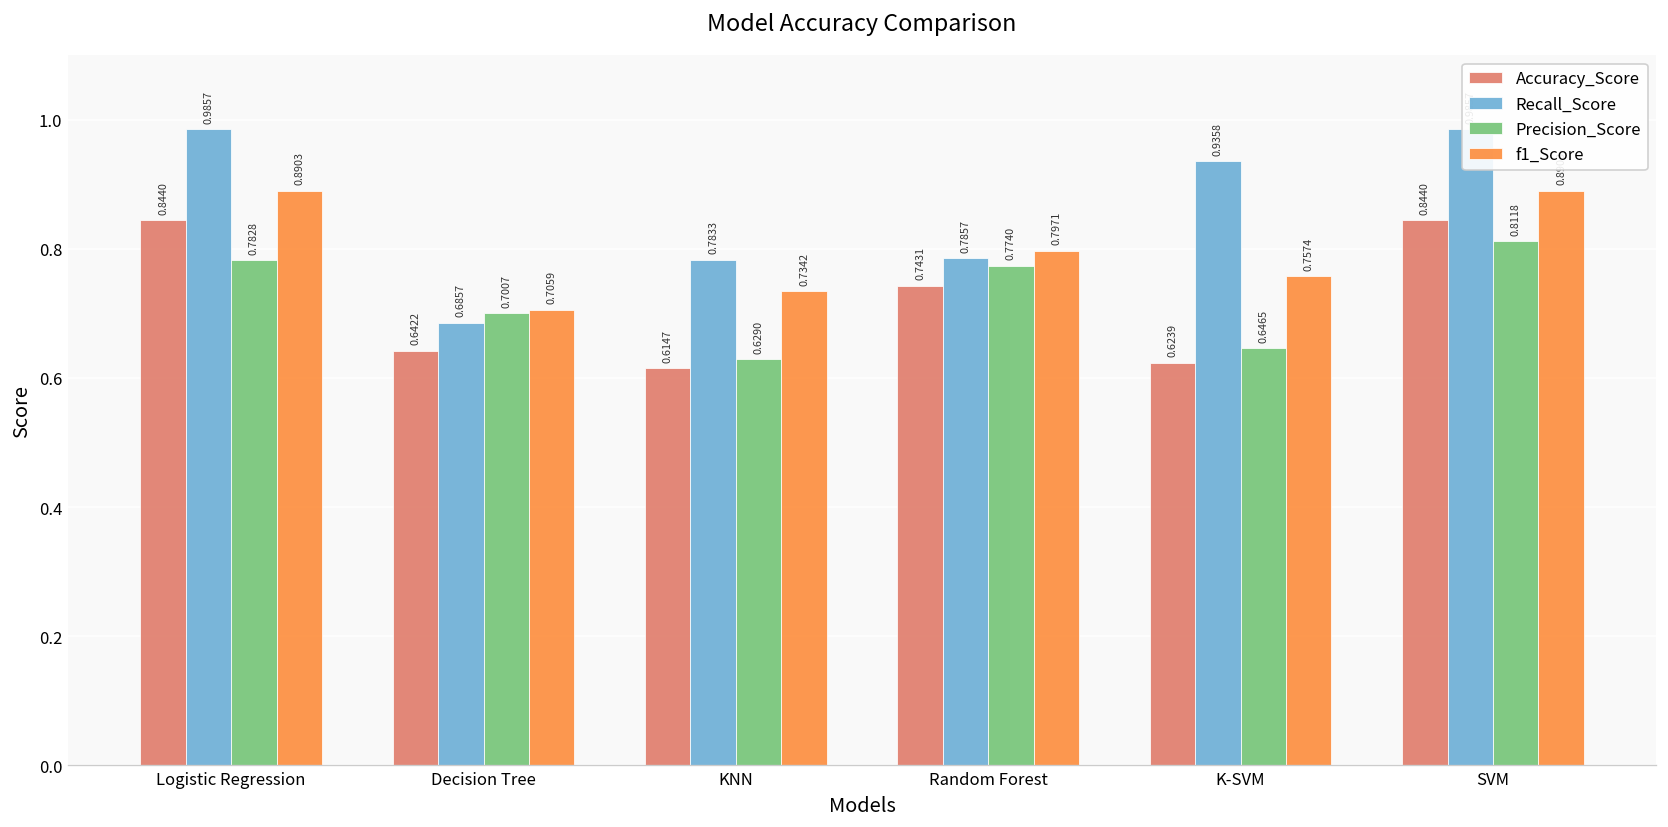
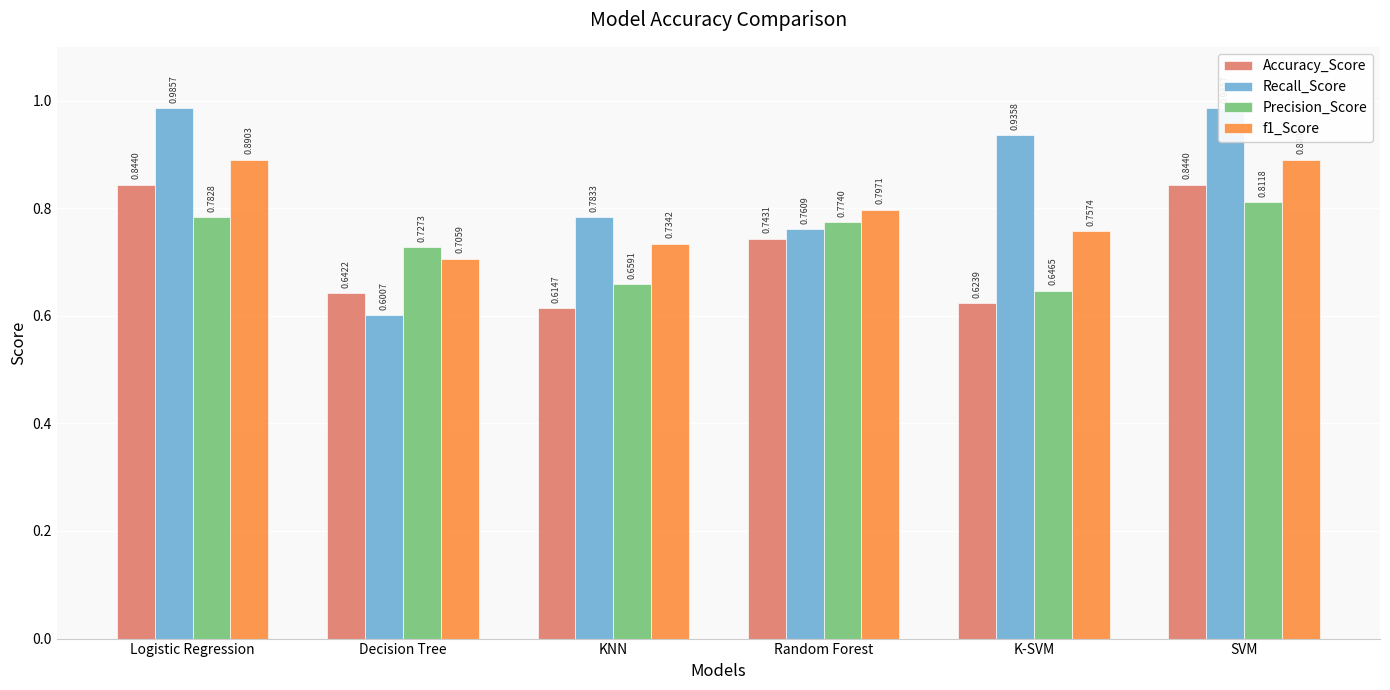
Recall_Score, Decision Tree: 0.6857 -> 0.6007
Precision_Score, Decision Tree: 0.7007 -> 0.7273
Precision_Score, KNN: 0.6290 -> 0.6591
Recall_Score, Random Forest: 0.7857 -> 0.7609
